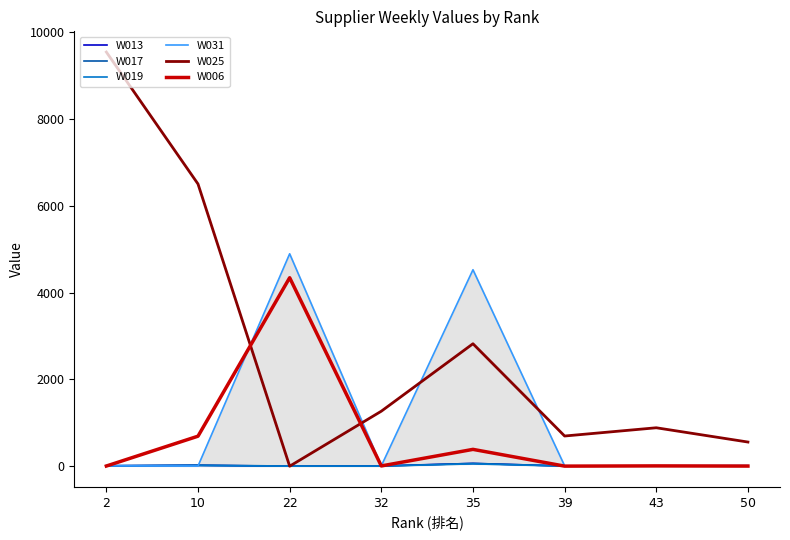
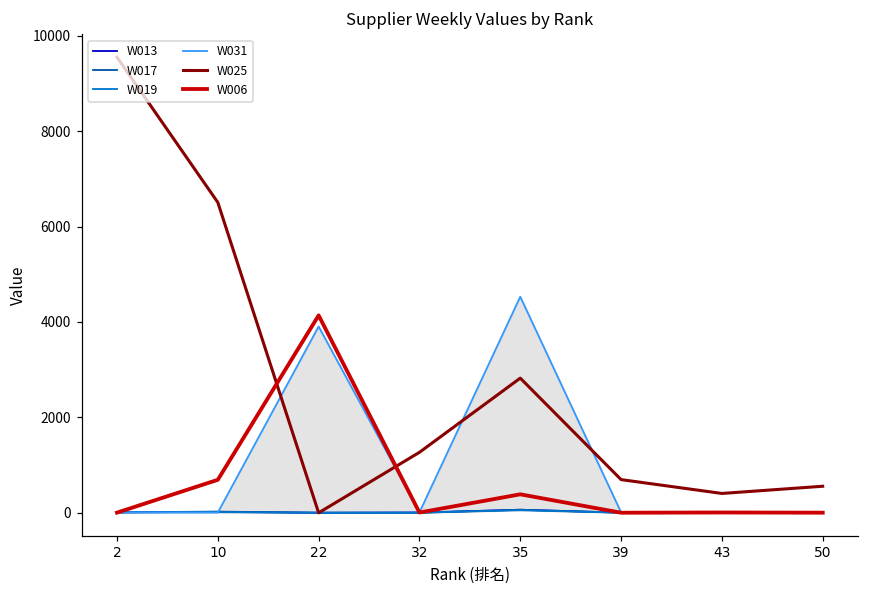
W031, 22: 4900 -> 3900
W006, 22: 4300 -> 4100
W025, 43: 900 -> 400
